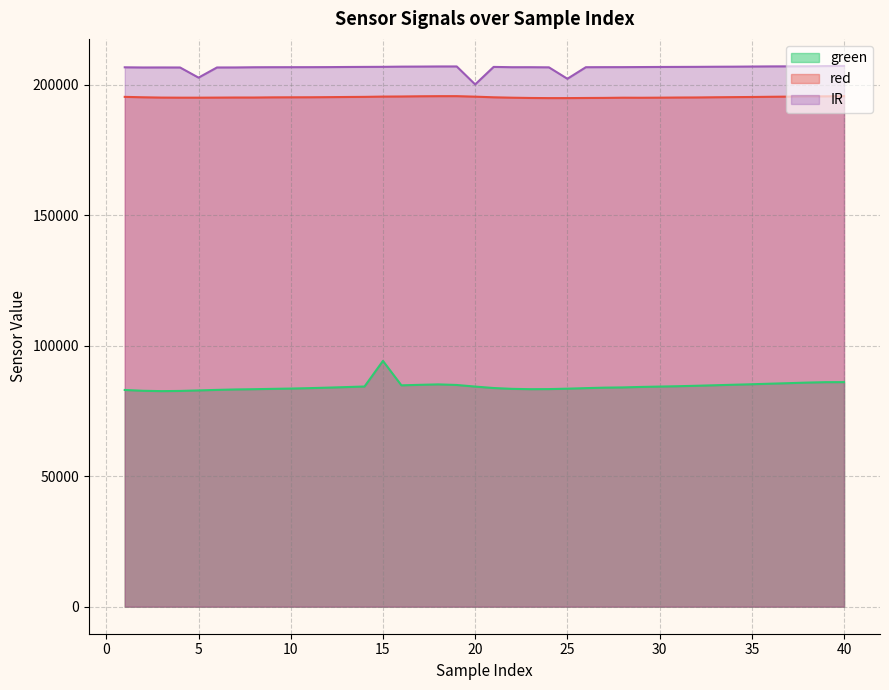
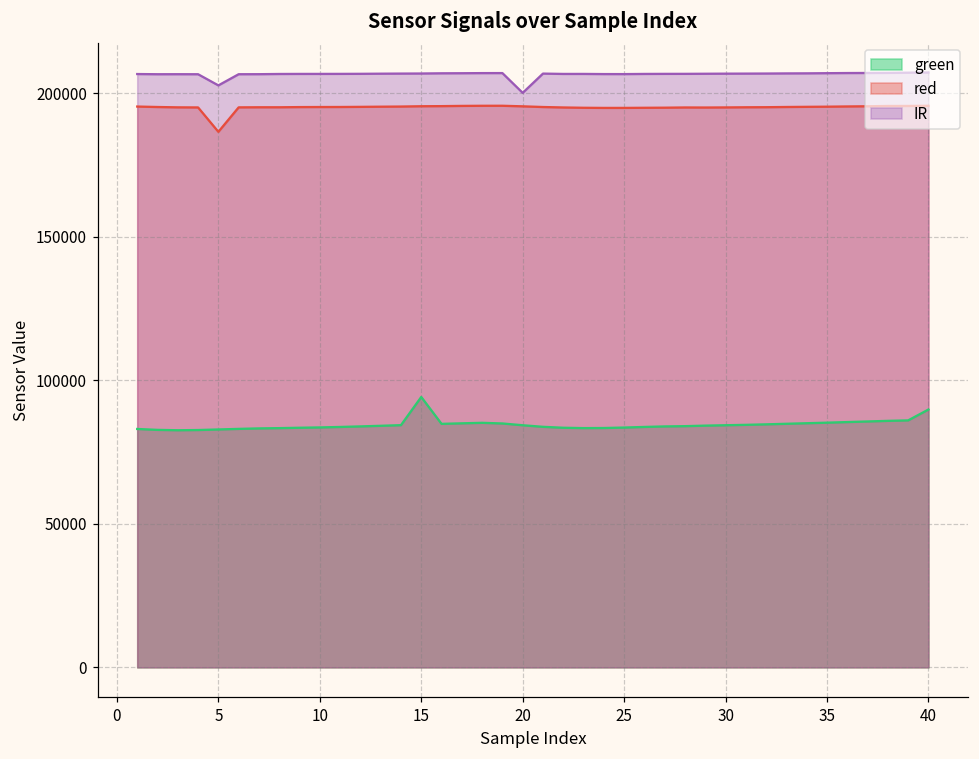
red, 5: 195000 -> 187000
IR, 25: 202000 -> 207000
green, 40: 86000 -> 90000
